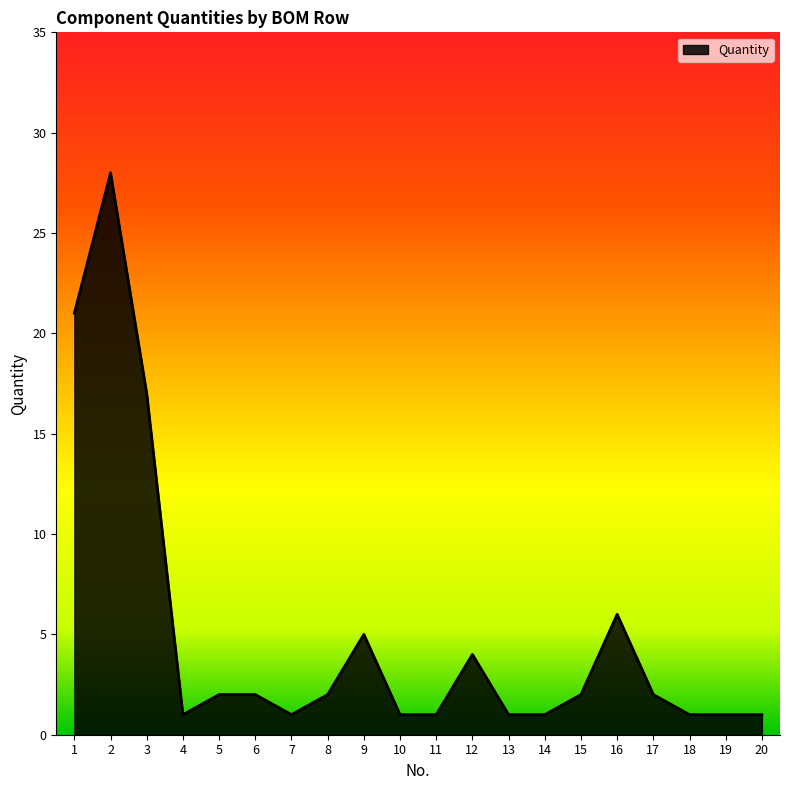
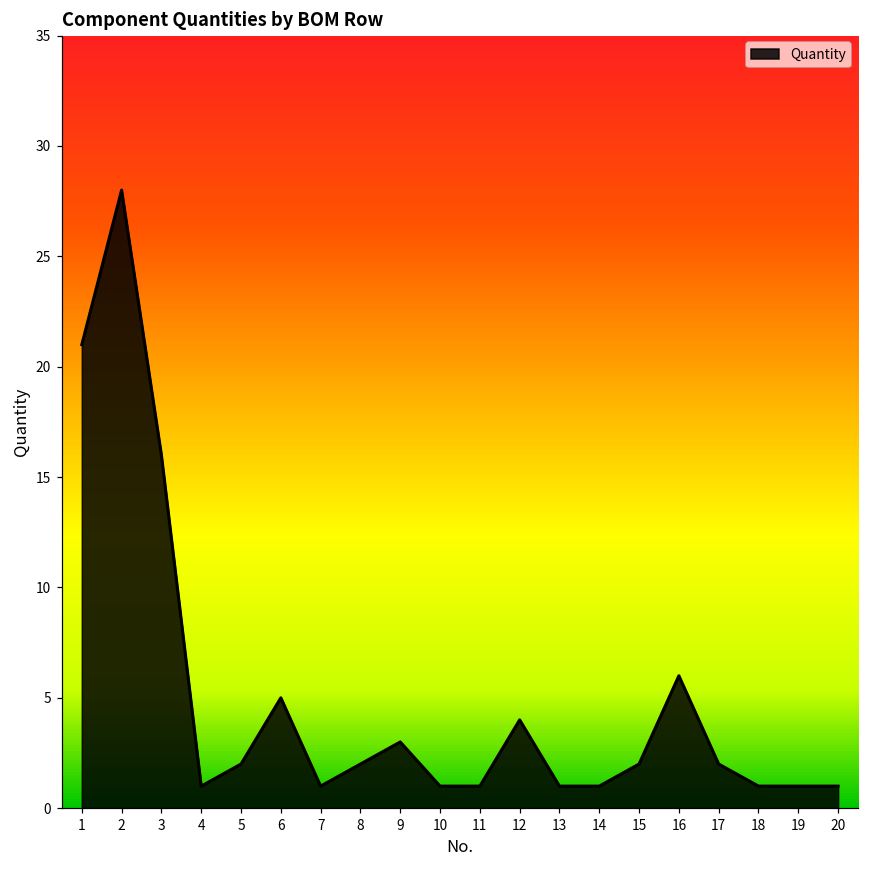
3: 17 -> 16
6: 2 -> 5
9: 5 -> 3
